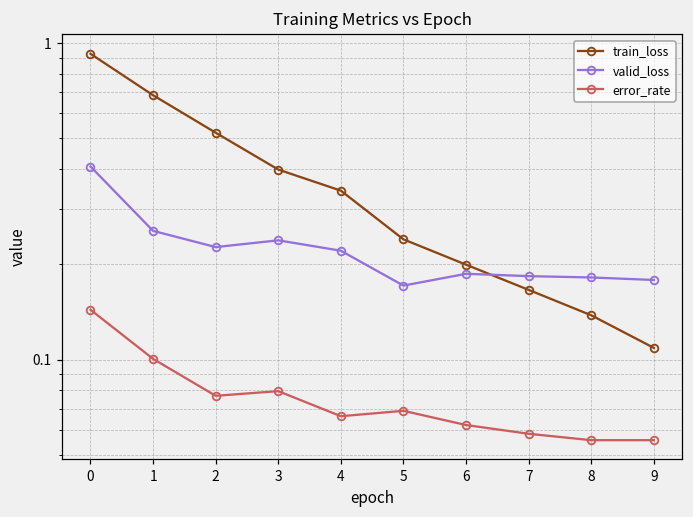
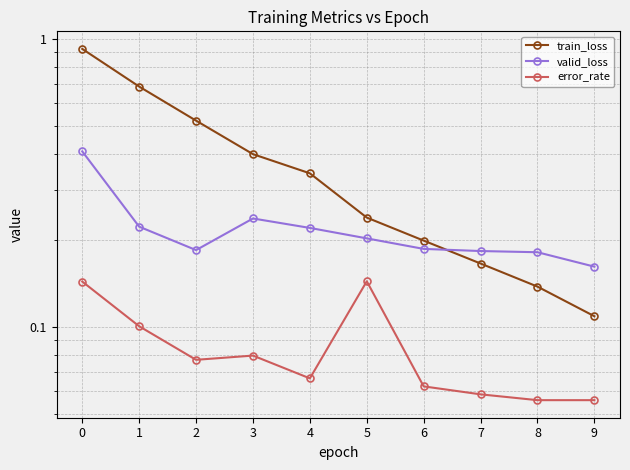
valid_loss, 1: 0.26 -> 0.22
valid_loss, 2: 0.23 -> 0.19
valid_loss, 5: 0.17 -> 0.20
error_rate, 5: 0.069 -> 0.14
valid_loss, 9: 0.18 -> 0.16
